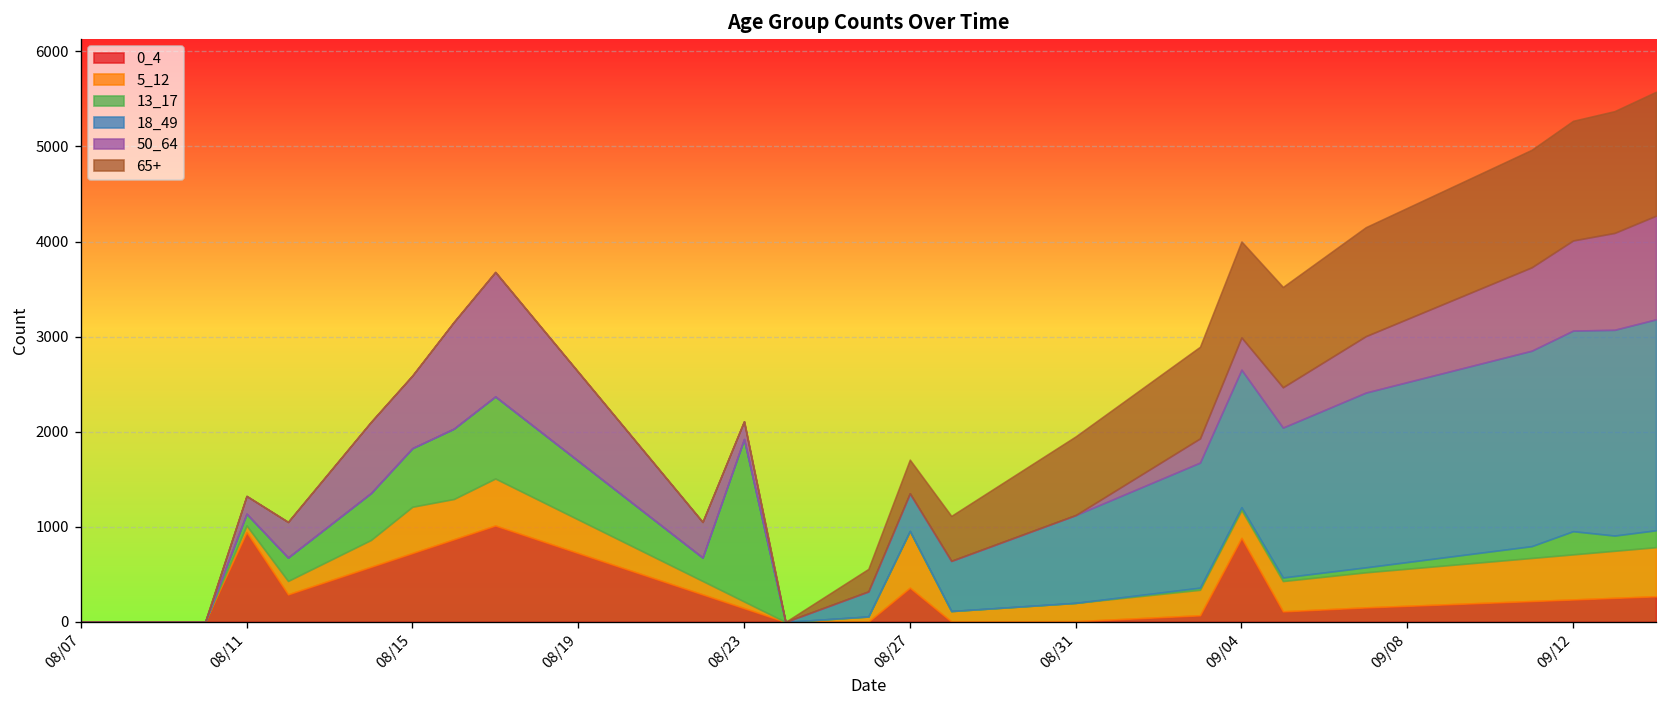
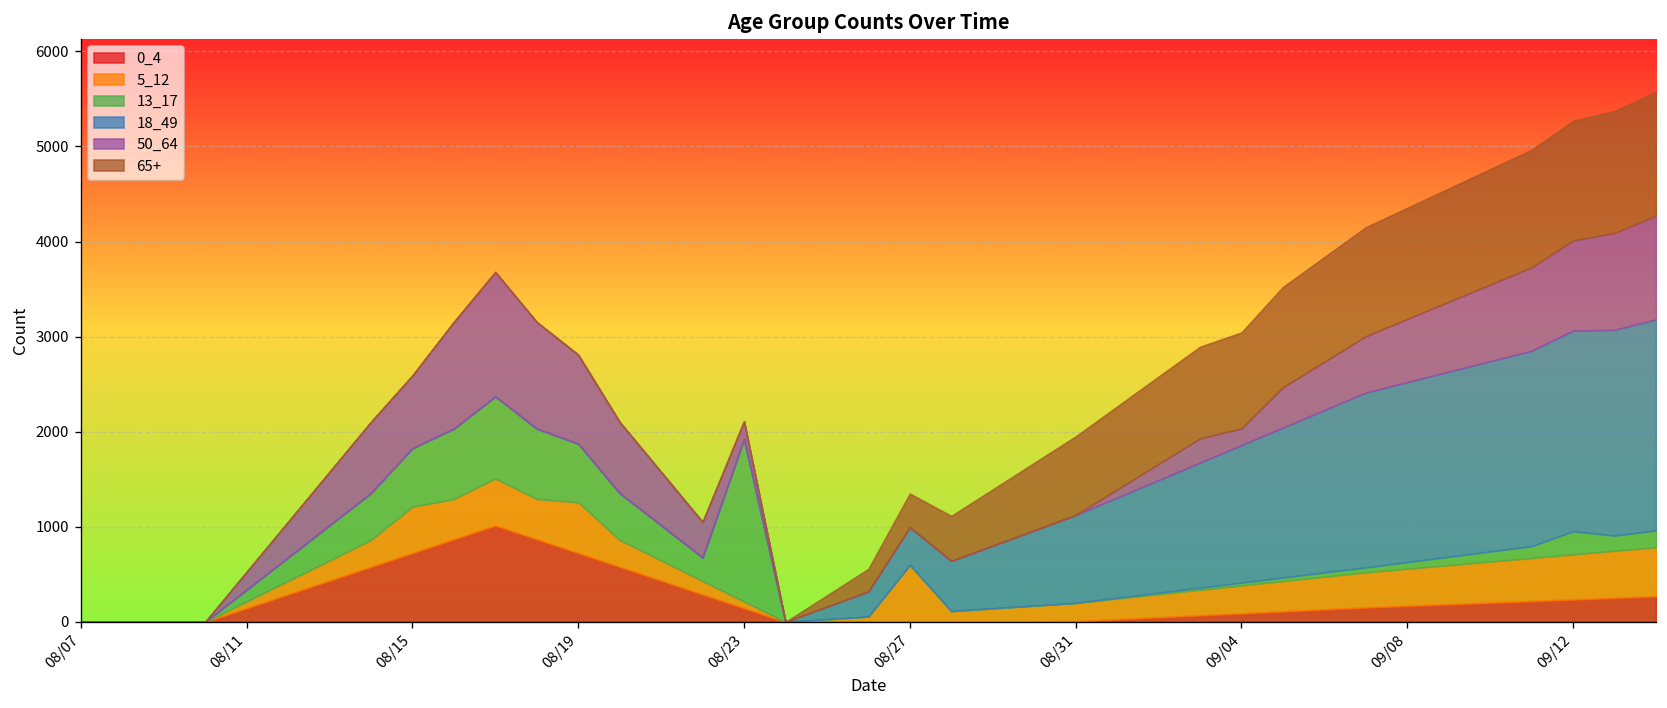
0_4, 08/11: 900 -> 100
5_12, 08/19: 400 -> 500
0_4, 08/27: 400 -> 0
0_4, 09/04: 900 -> 100
50_64, 09/04: 300 -> 200
